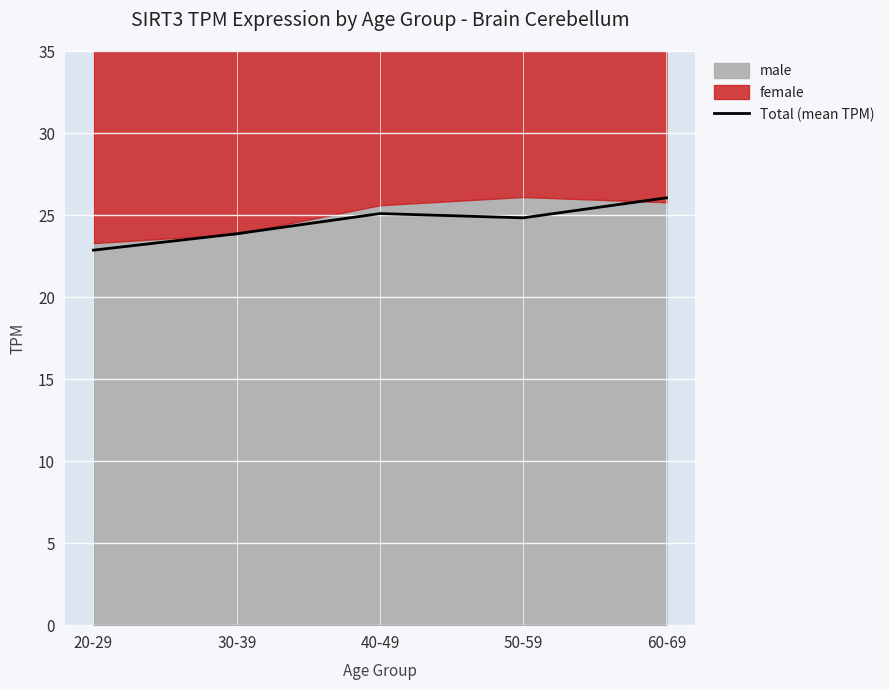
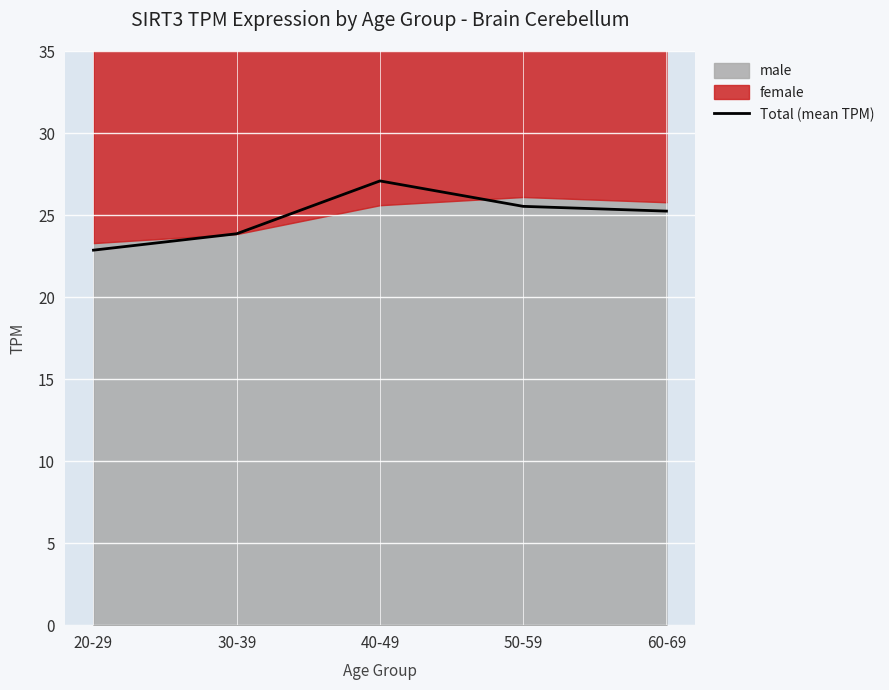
Total (mean TPM), 40-49: 25.1 -> 27.1
Total (mean TPM), 50-59: 24.8 -> 25.5
Total (mean TPM), 60-69: 26.1 -> 25.2
